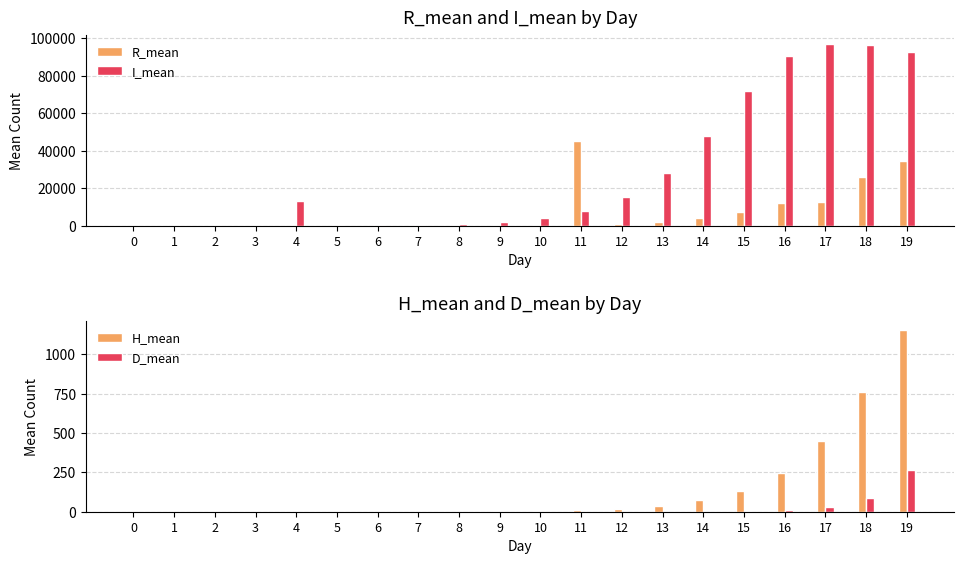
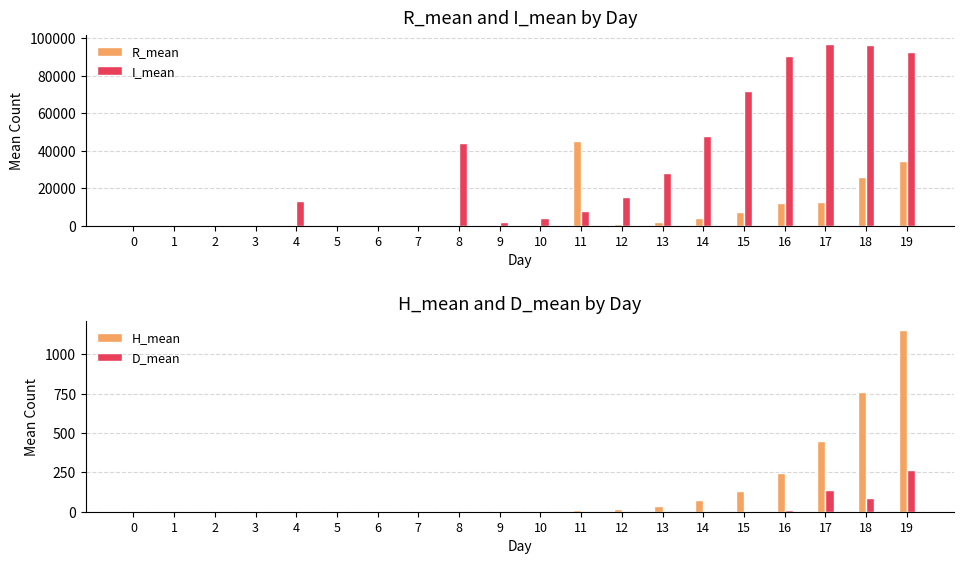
R_mean and I_mean by Day, I_mean, 8: 1000 -> 44000
H_mean and D_mean by Day, D_mean, 17: 30 -> 140
